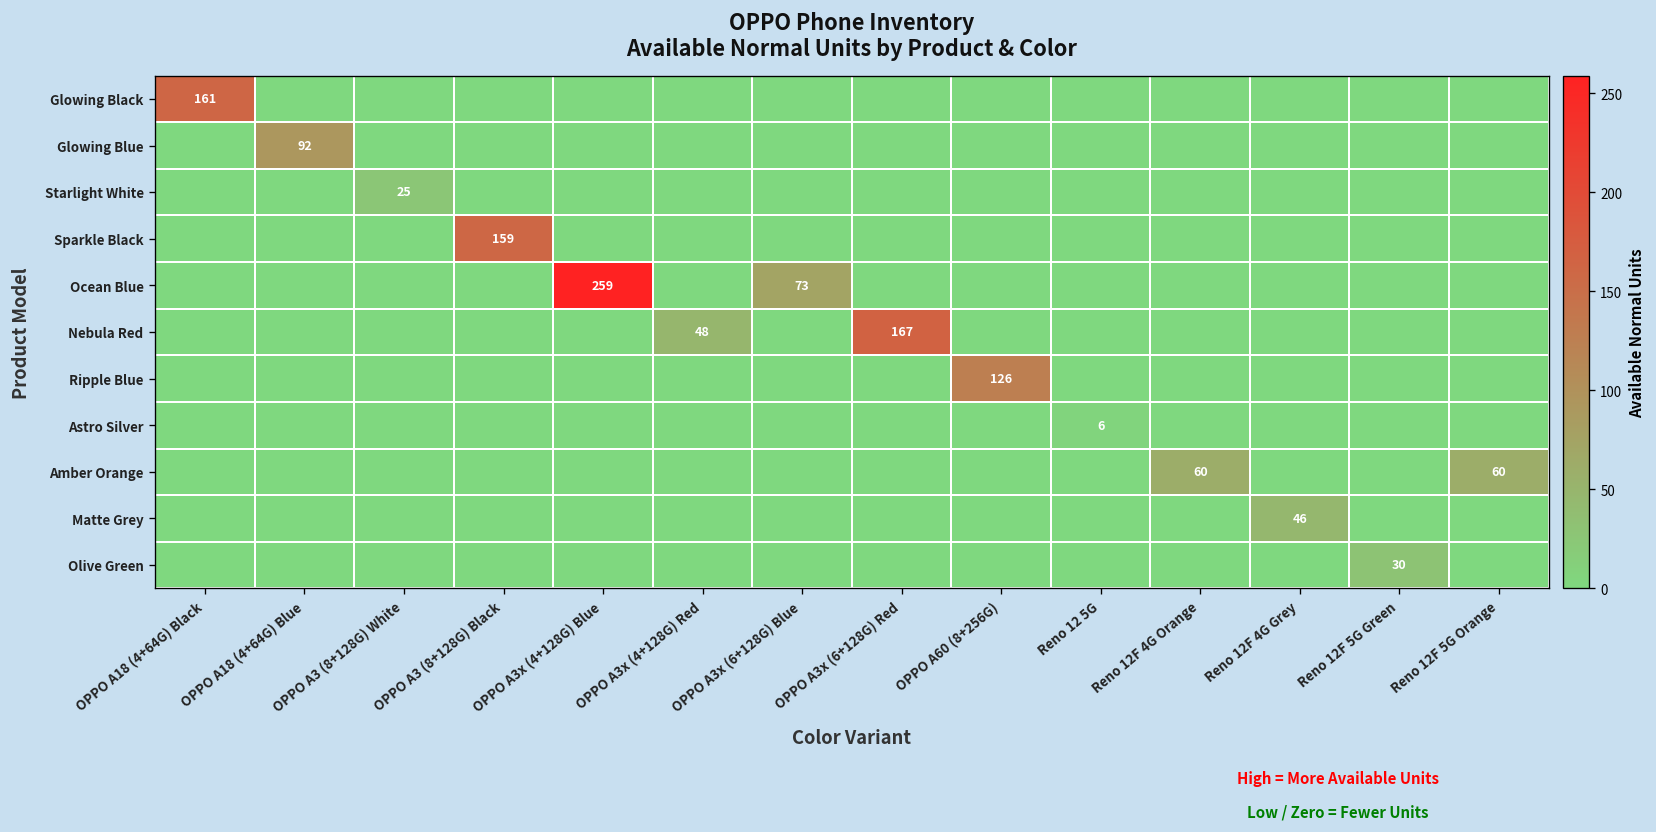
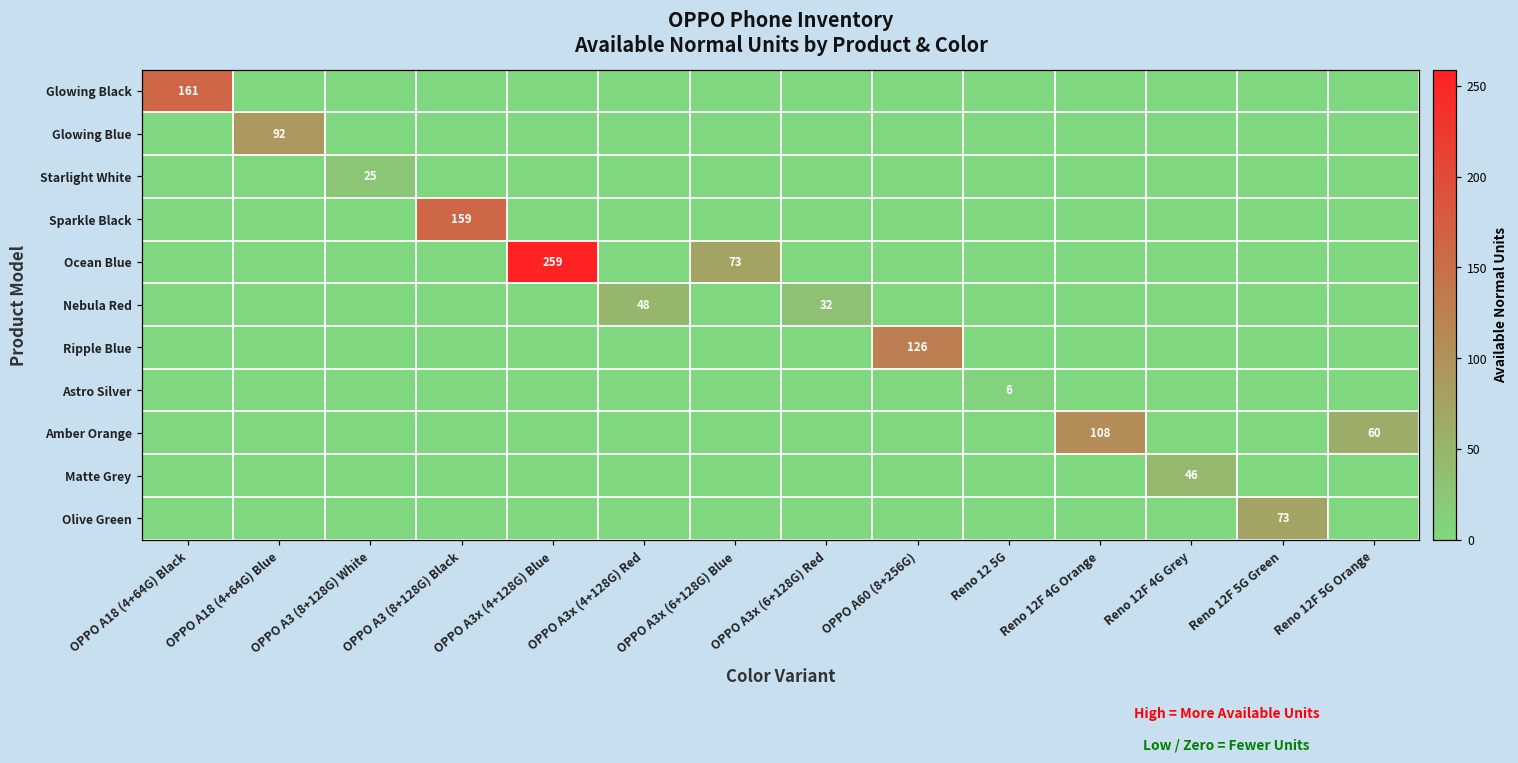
Nebula Red, OPPO A3x (6+128G) Red: 167 -> 32
Amber Orange, Reno 12F 4G Orange: 60 -> 108
Olive Green, Reno 12F 5G Green: 30 -> 73
